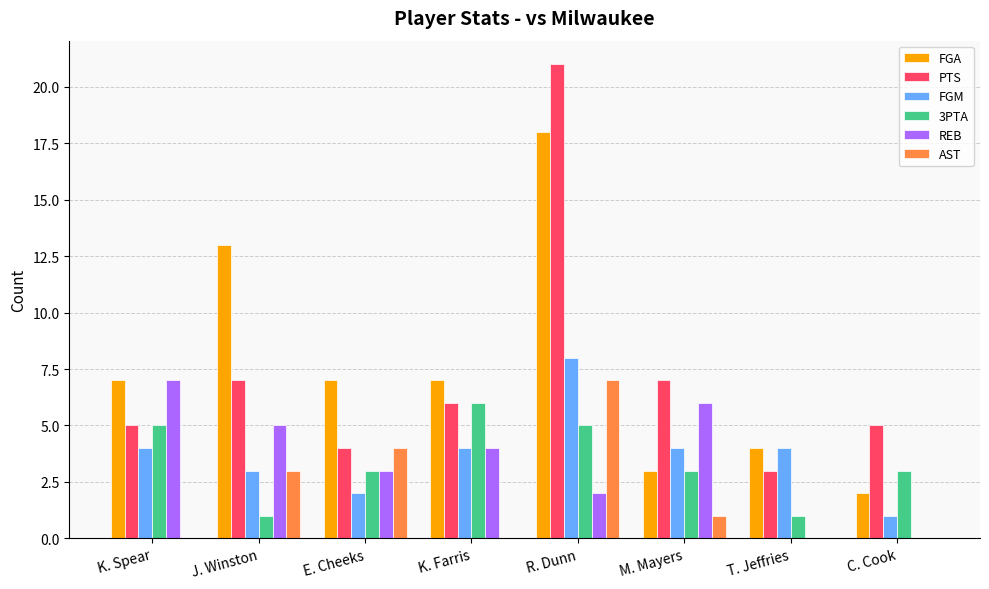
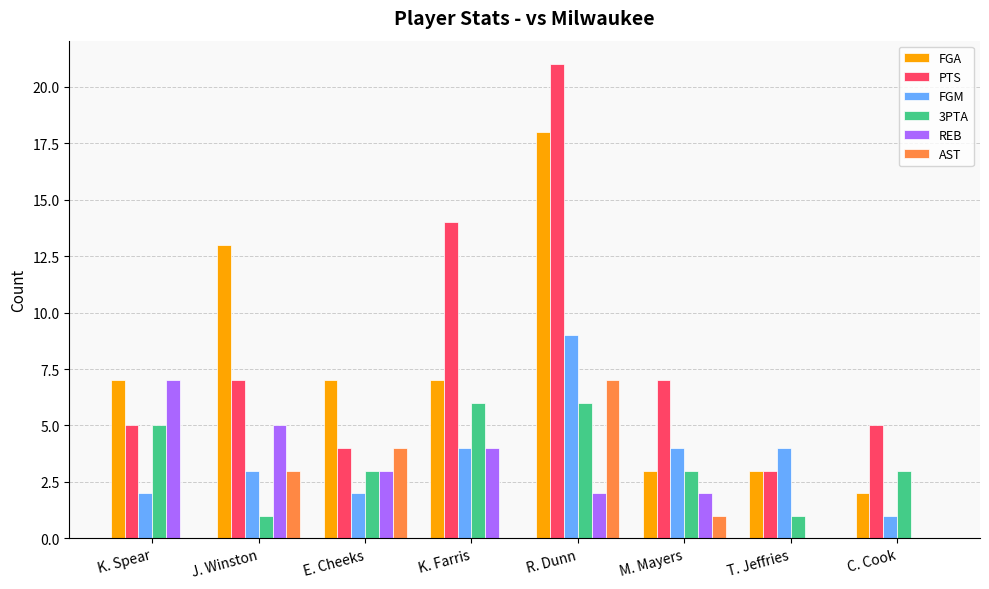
FGM, K. Spear: 4 -> 2
PTS, K. Farris: 6 -> 14
FGM, R. Dunn: 8 -> 9
3PTA, R. Dunn: 5 -> 6
REB, M. Mayers: 6 -> 2
FGA, T. Jeffries: 4 -> 3
